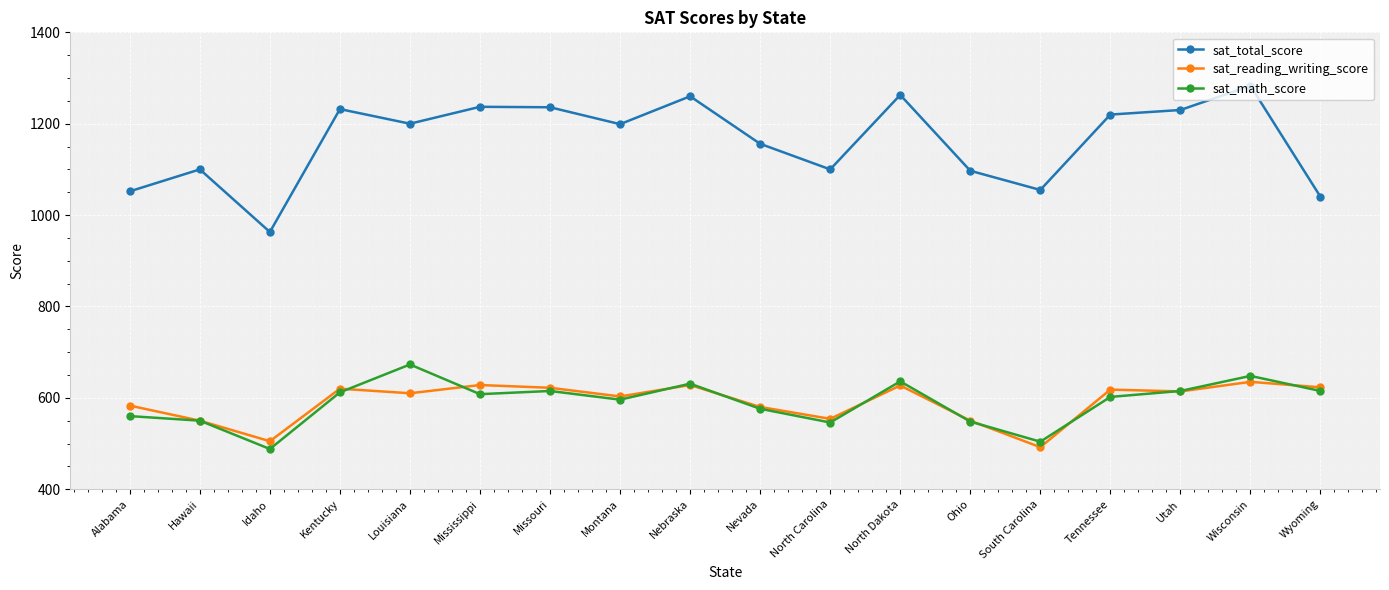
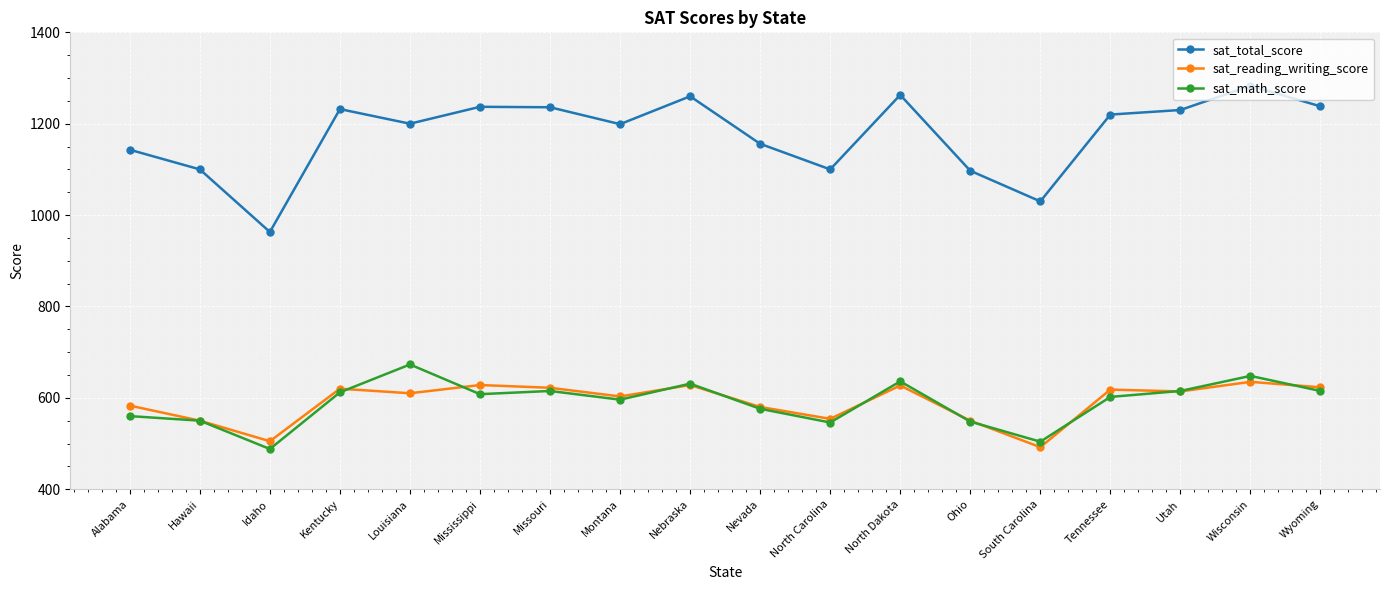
sat_total_score, Alabama: 1050 -> 1140
sat_total_score, South Carolina: 1060 -> 1030
sat_total_score, Wyoming: 1040 -> 1240
